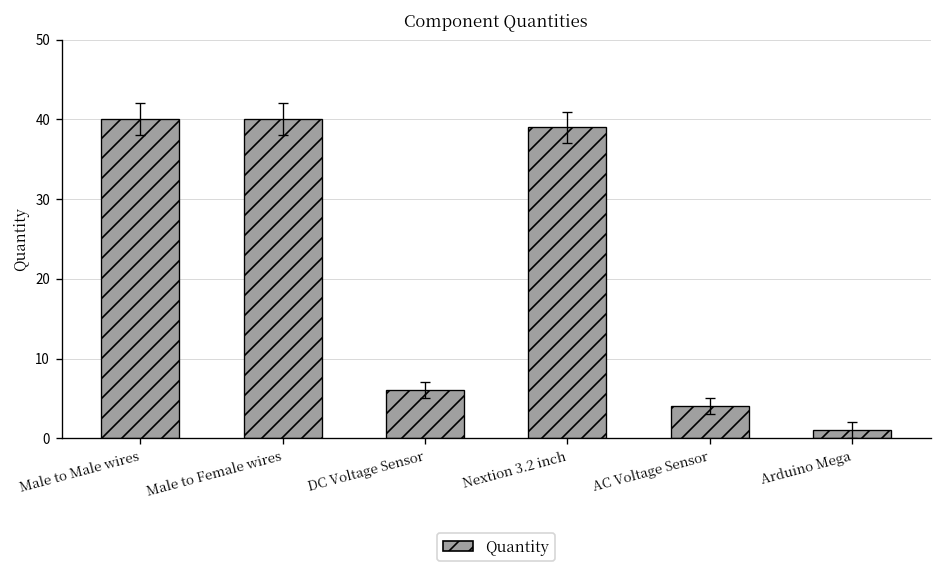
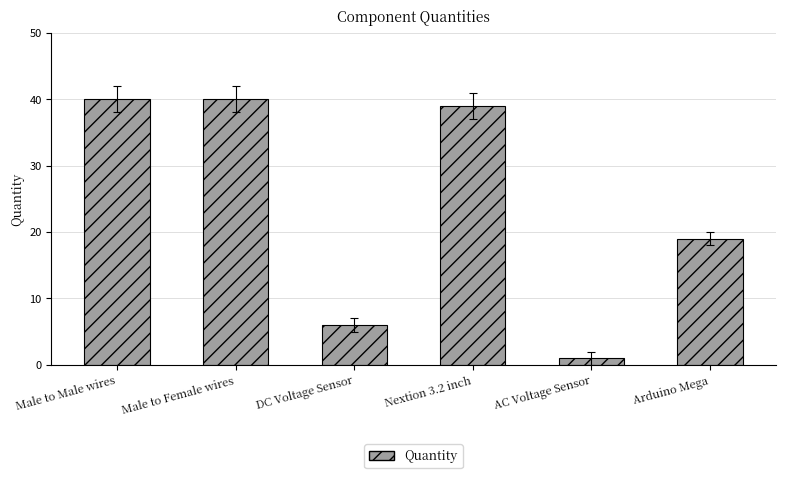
Quantity, AC Voltage Sensor: 4 -> 1
Quantity, Arduino Mega: 1 -> 19
